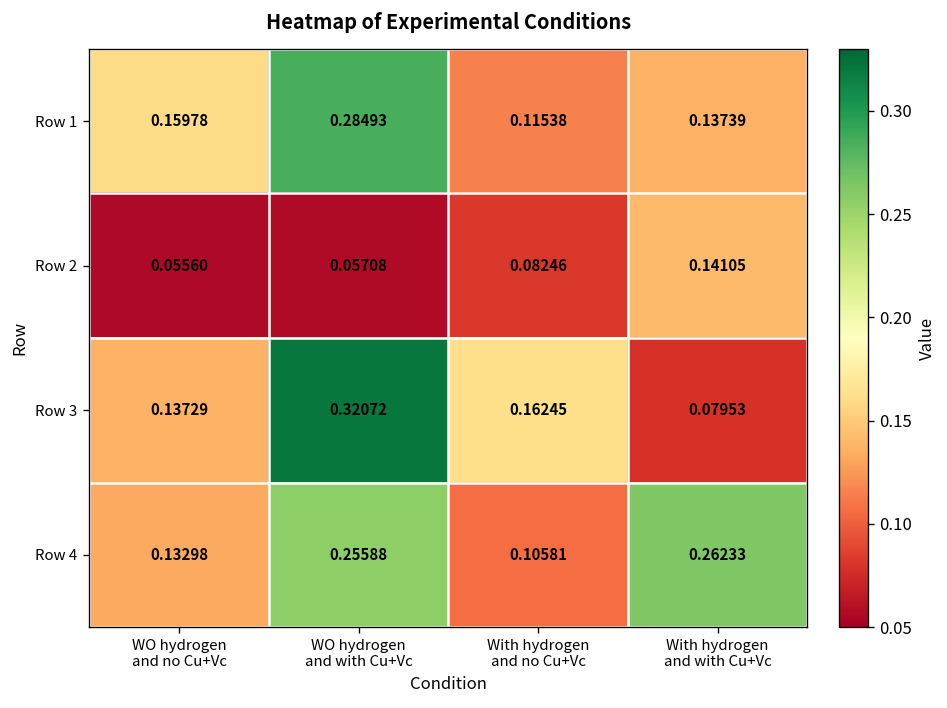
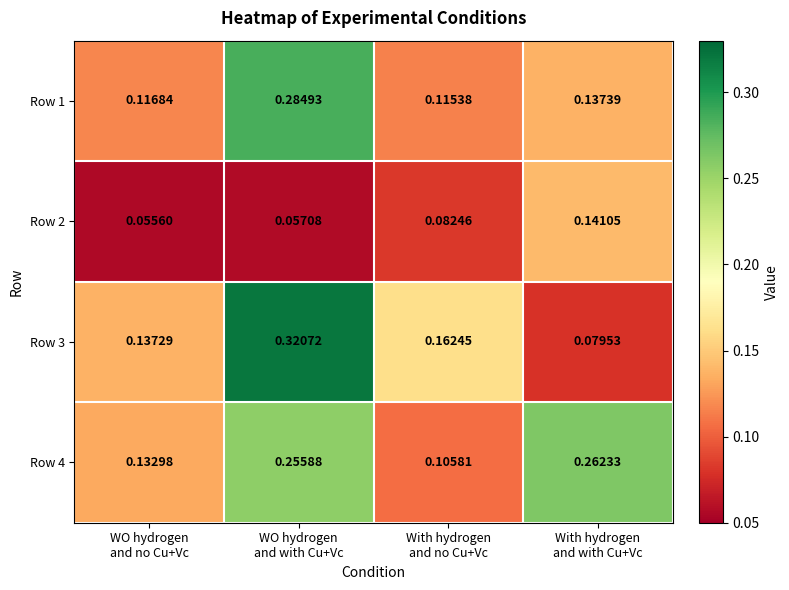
Row 1, WO hydrogen and no Cu+Vc: 0.15978 -> 0.11684
